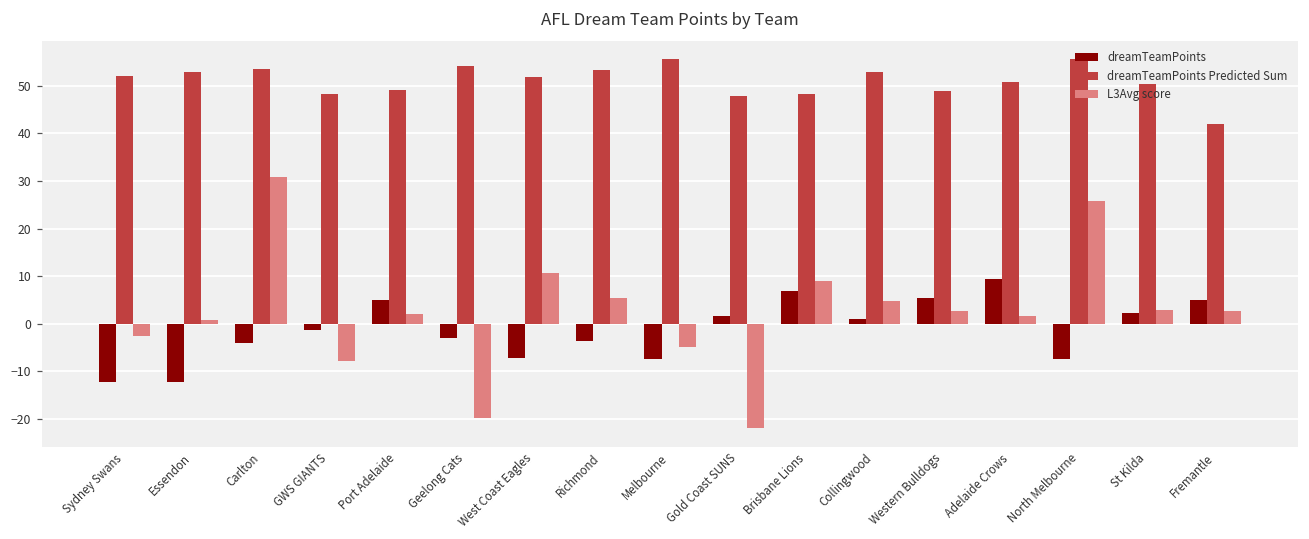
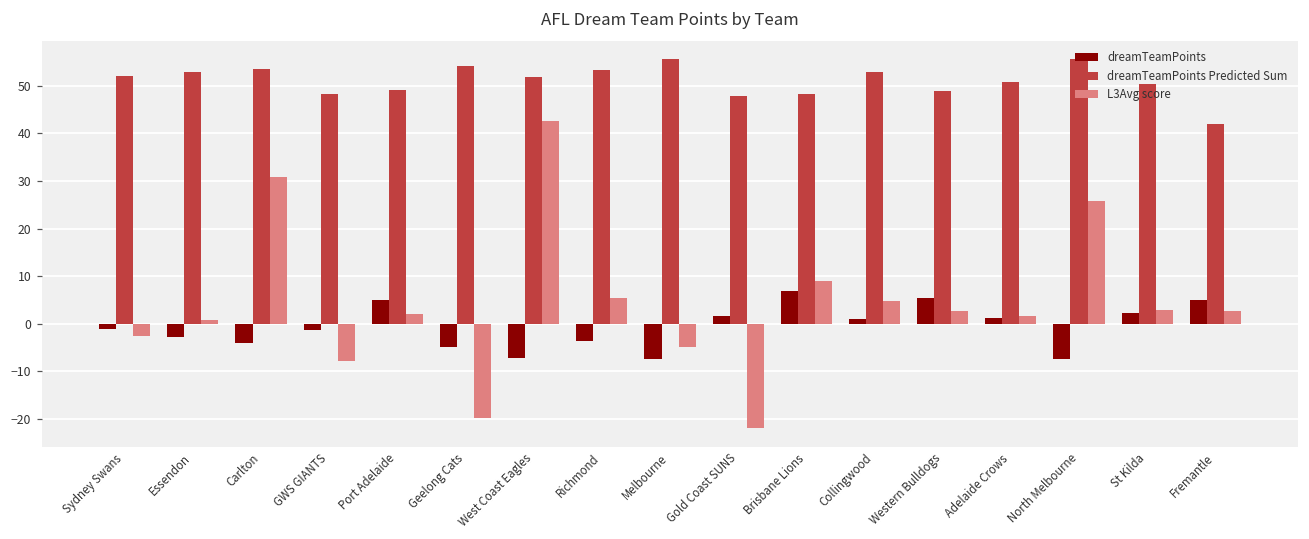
dreamTeamPoints, Sydney Swans: -12 -> -1
dreamTeamPoints, Essendon: -12 -> -3
dreamTeamPoints, Geelong Cats: -3 -> -5
L3Avg score, West Coast Eagles: 11 -> 43
dreamTeamPoints, Adelaide Crows: 9 -> 1
